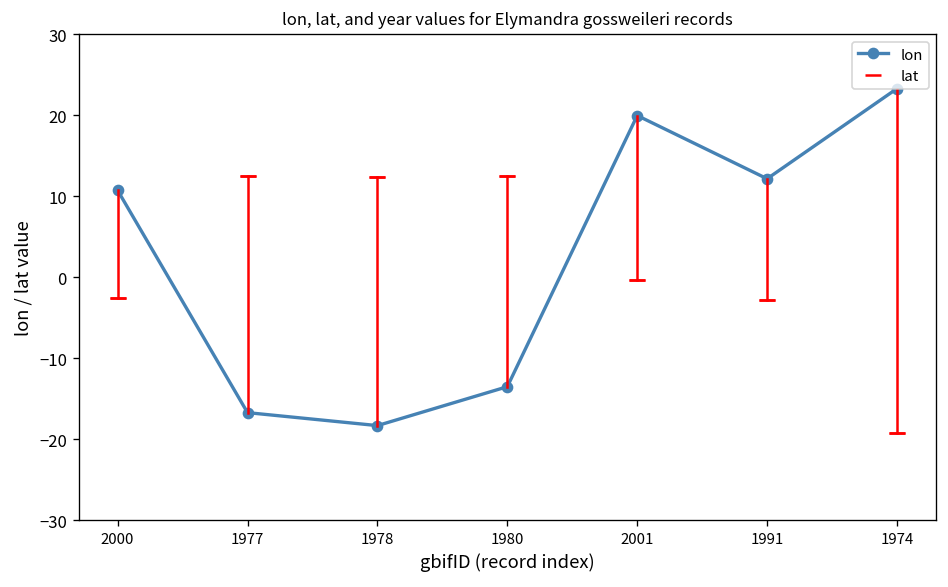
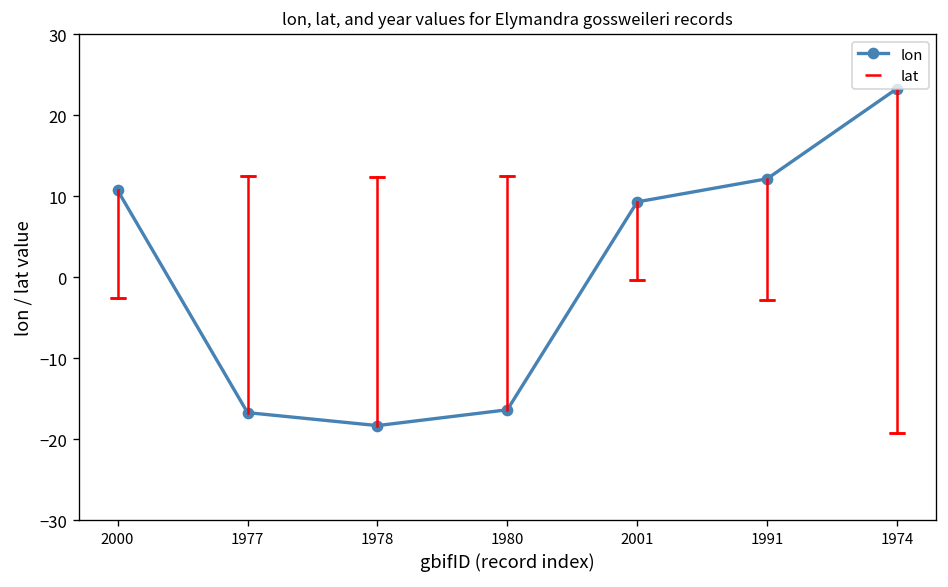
lon, 1980: -14 -> -16
lon, 2001: 20 -> 9
